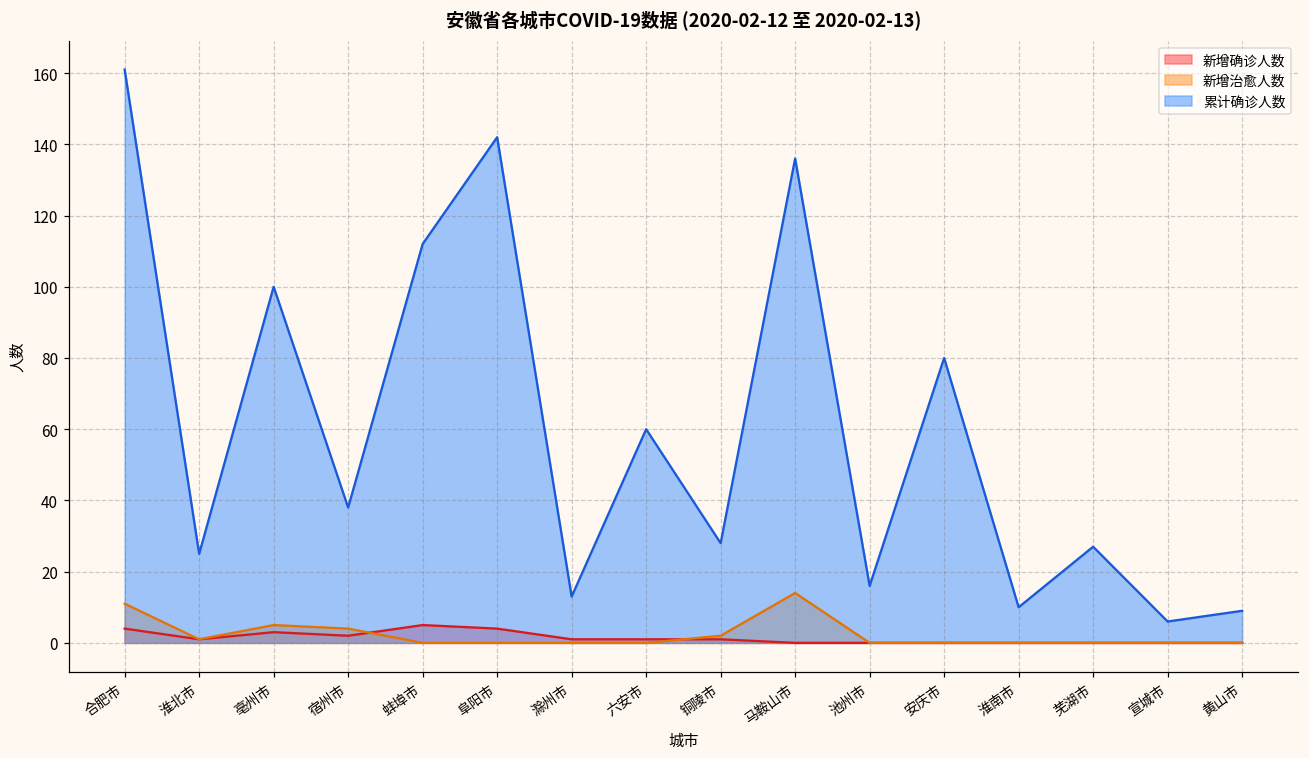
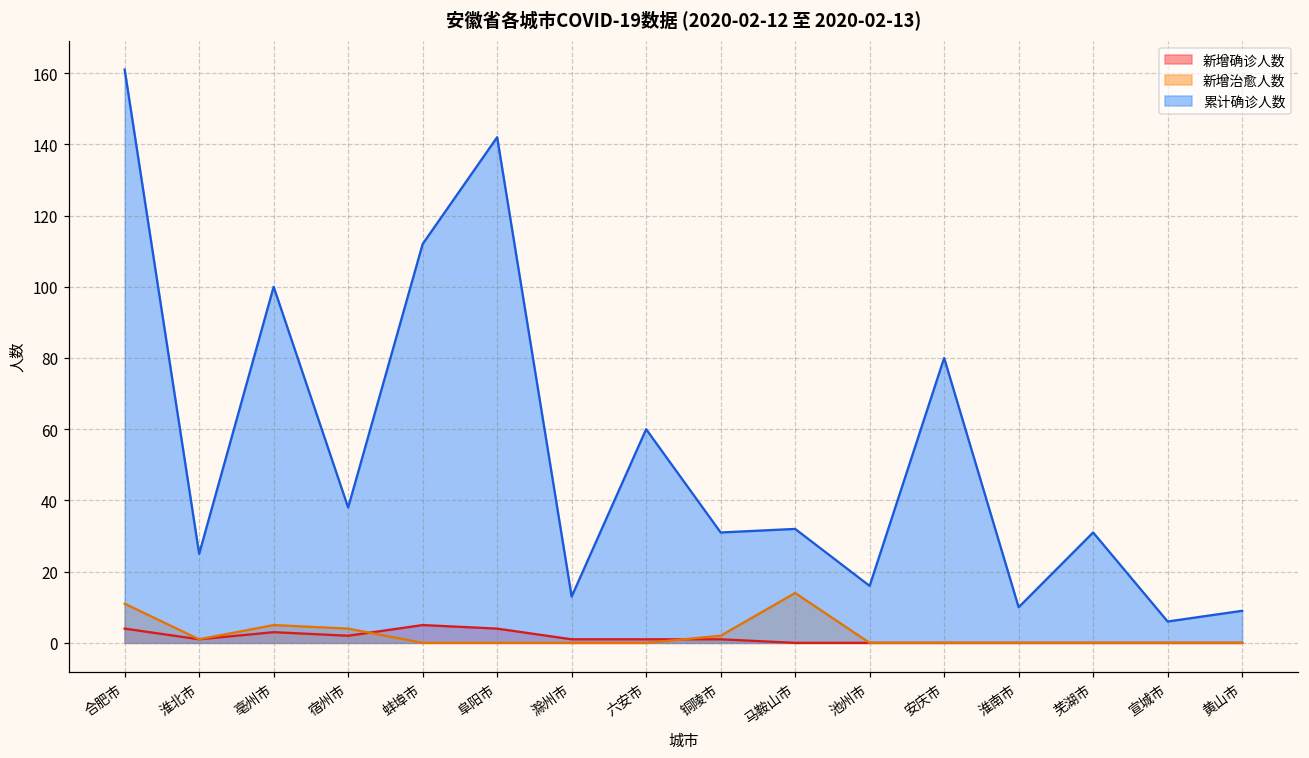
累计确诊人数, 铜陵市: 28 -> 31
累计确诊人数, 马鞍山市: 136 -> 32
累计确诊人数, 芜湖市: 27 -> 31
